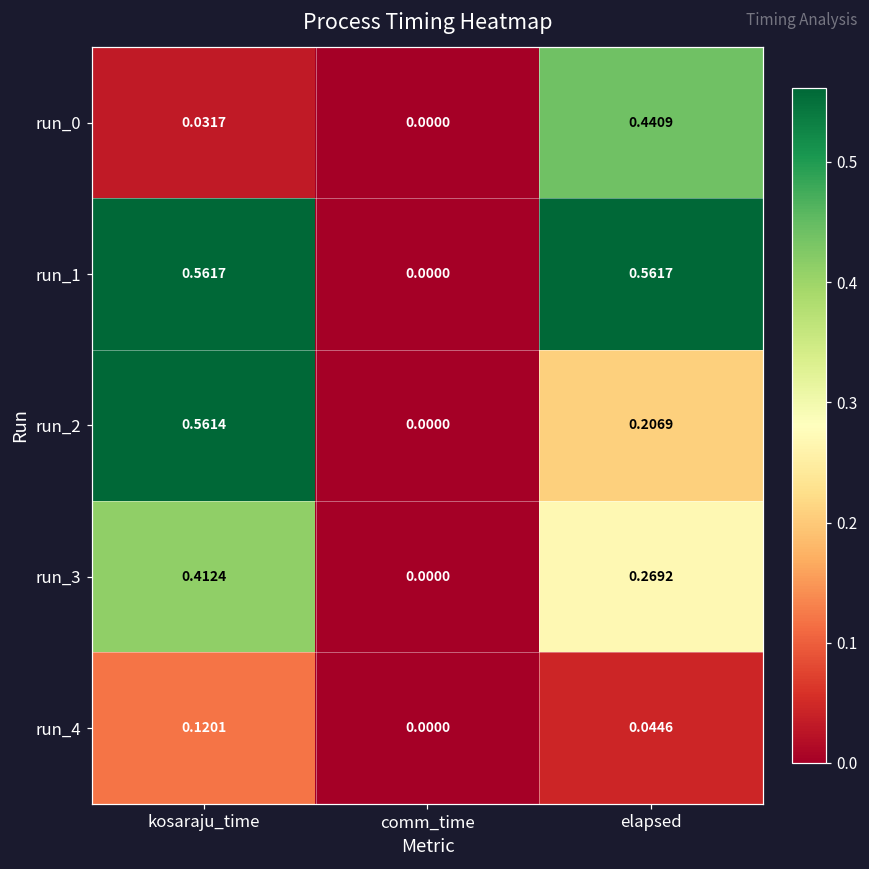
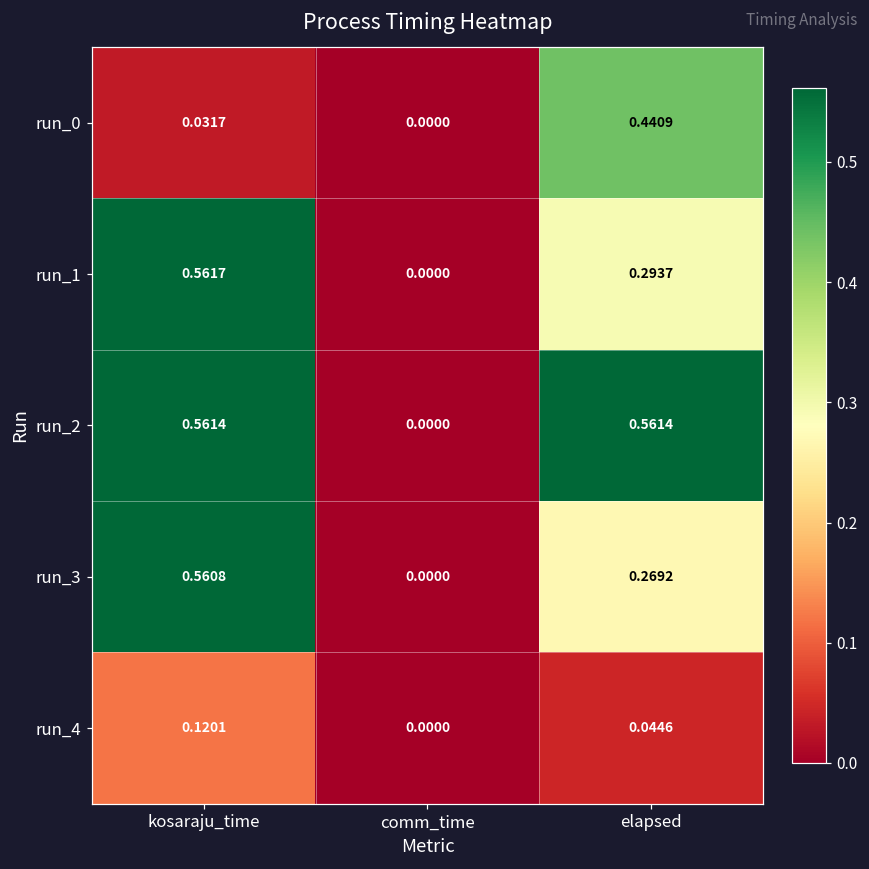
run_1, elapsed: 0.5617 -> 0.2937
run_2, elapsed: 0.2069 -> 0.5614
run_3, kosaraju_time: 0.4124 -> 0.5608
